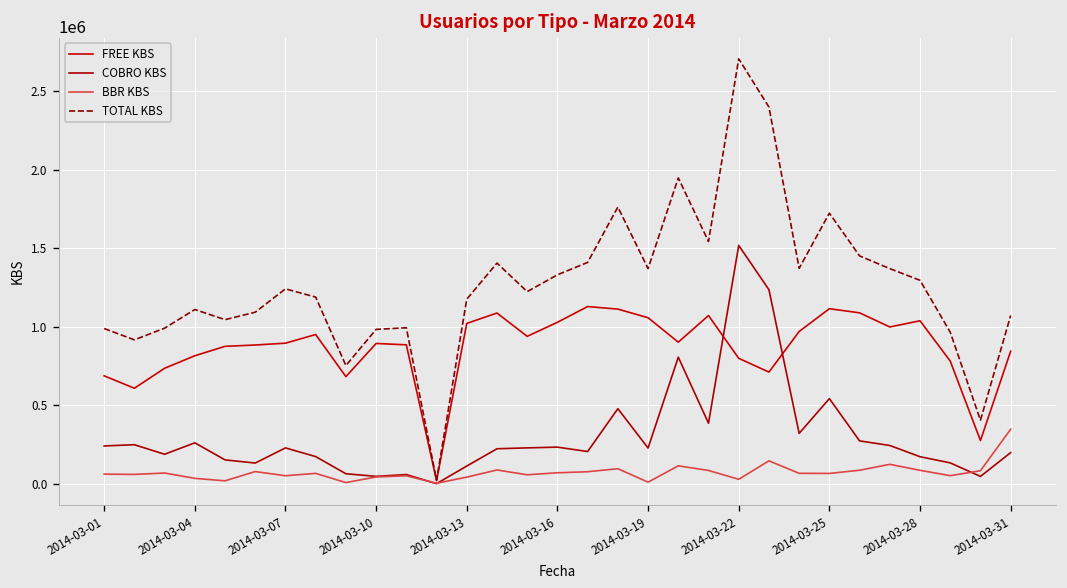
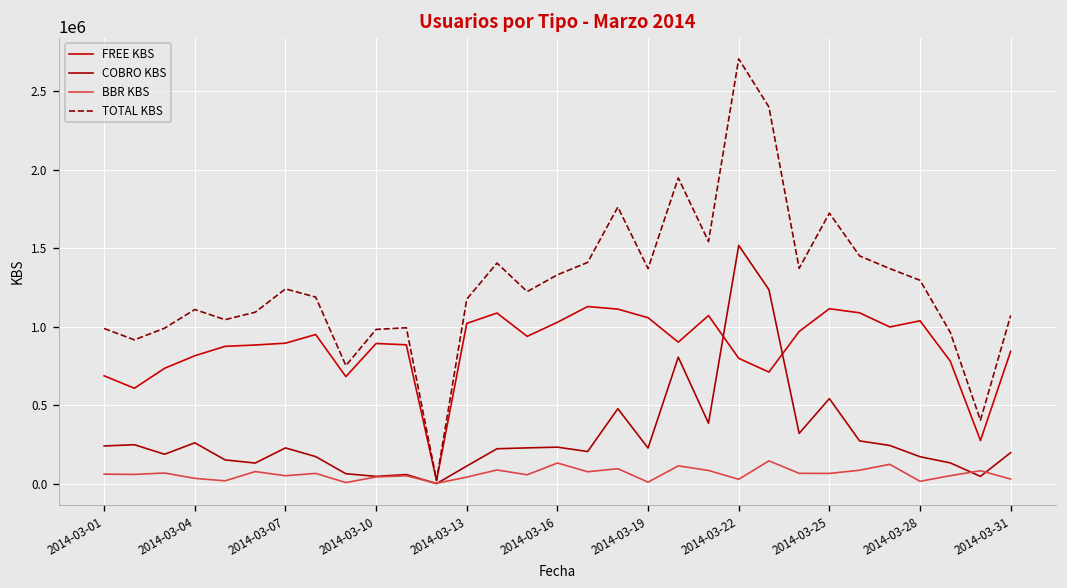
BBR KBS, 2014-03-16: 70000 -> 130000
BBR KBS, 2014-03-28: 90000 -> 20000
BBR KBS, 2014-03-31: 350000 -> 30000
